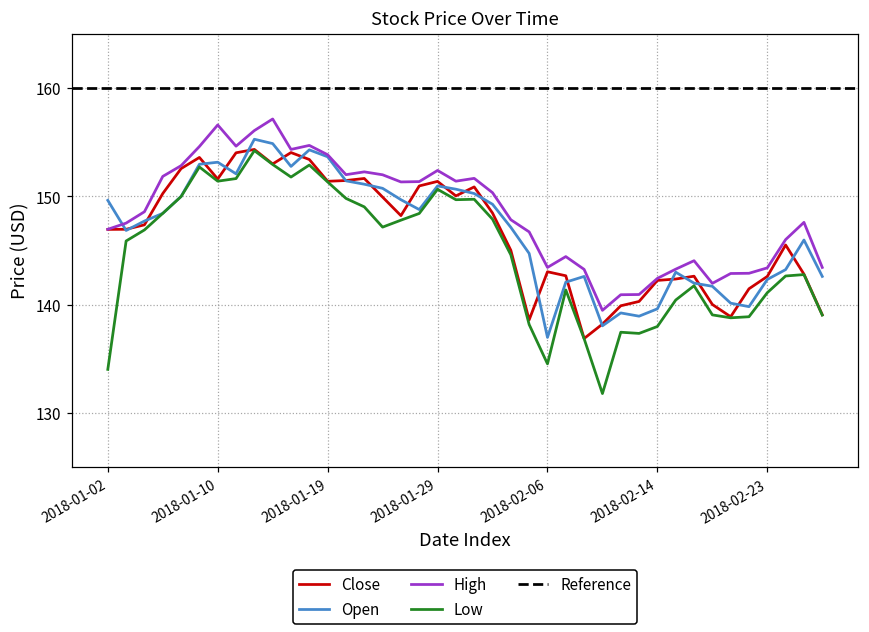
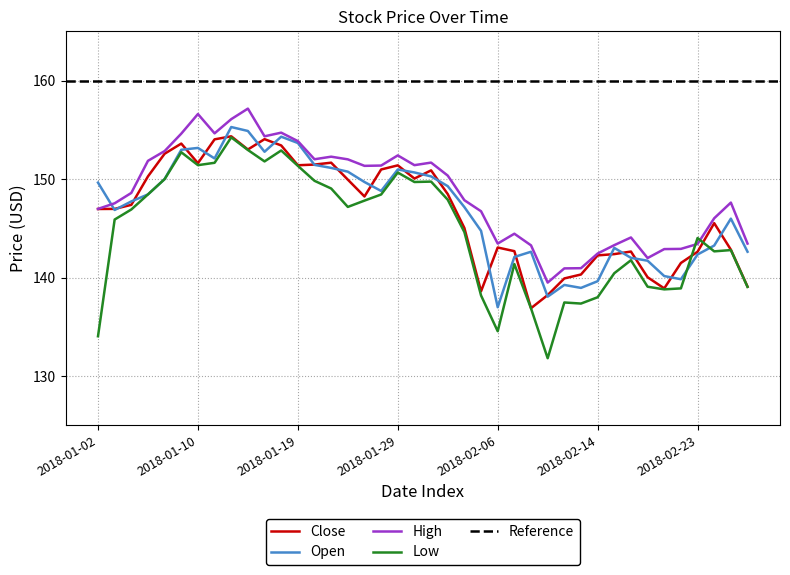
Low, 2018-02-23: 141 -> 144
